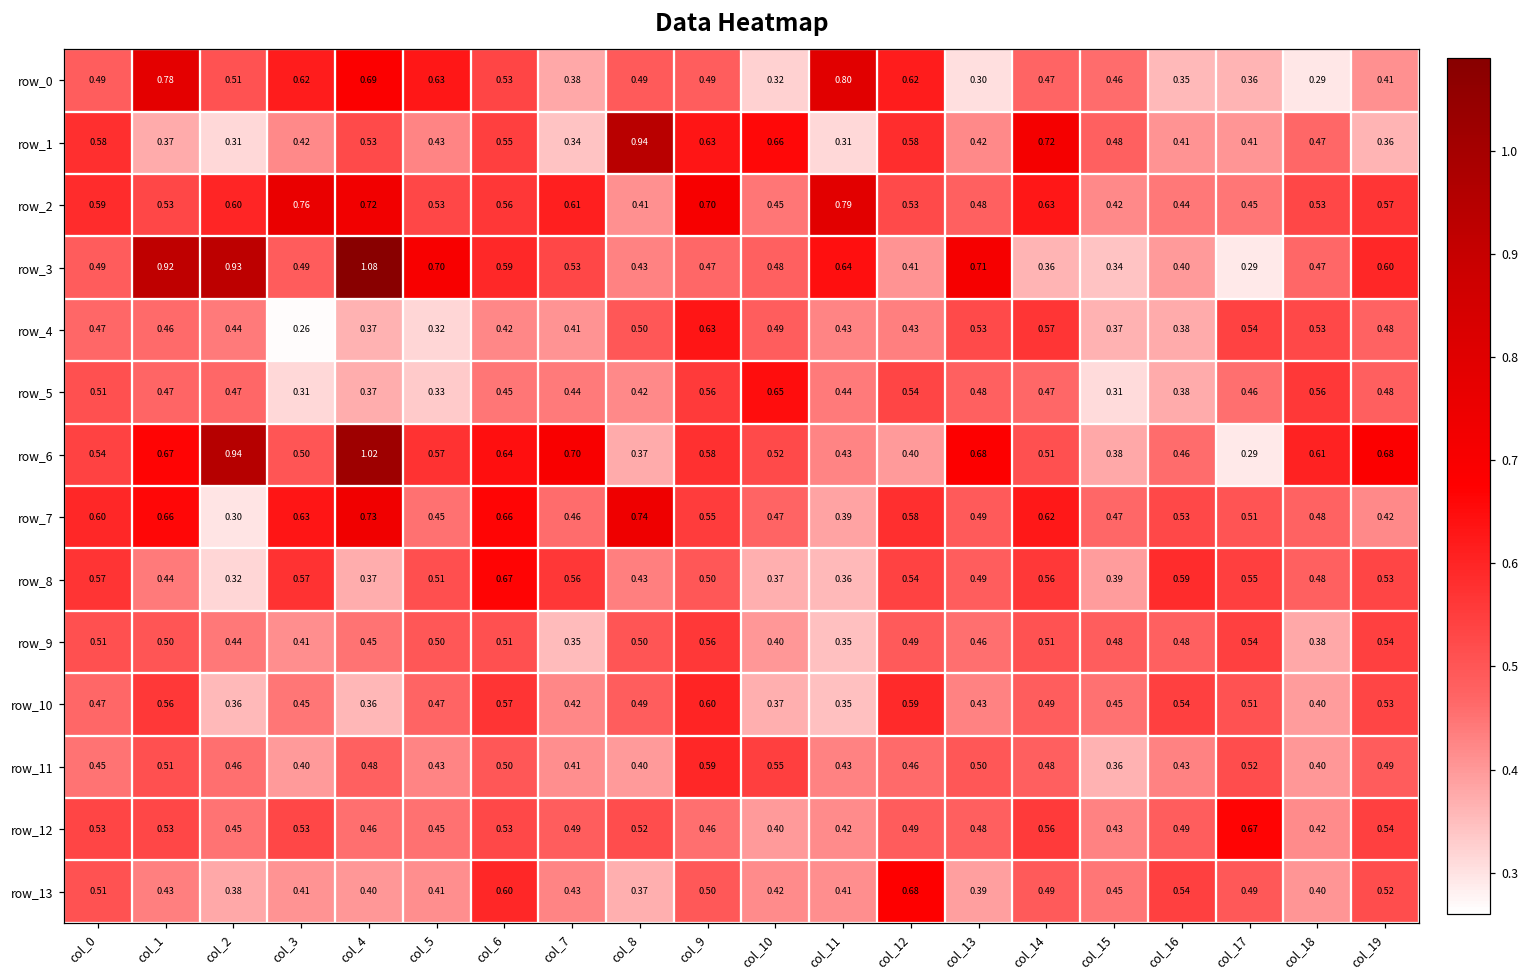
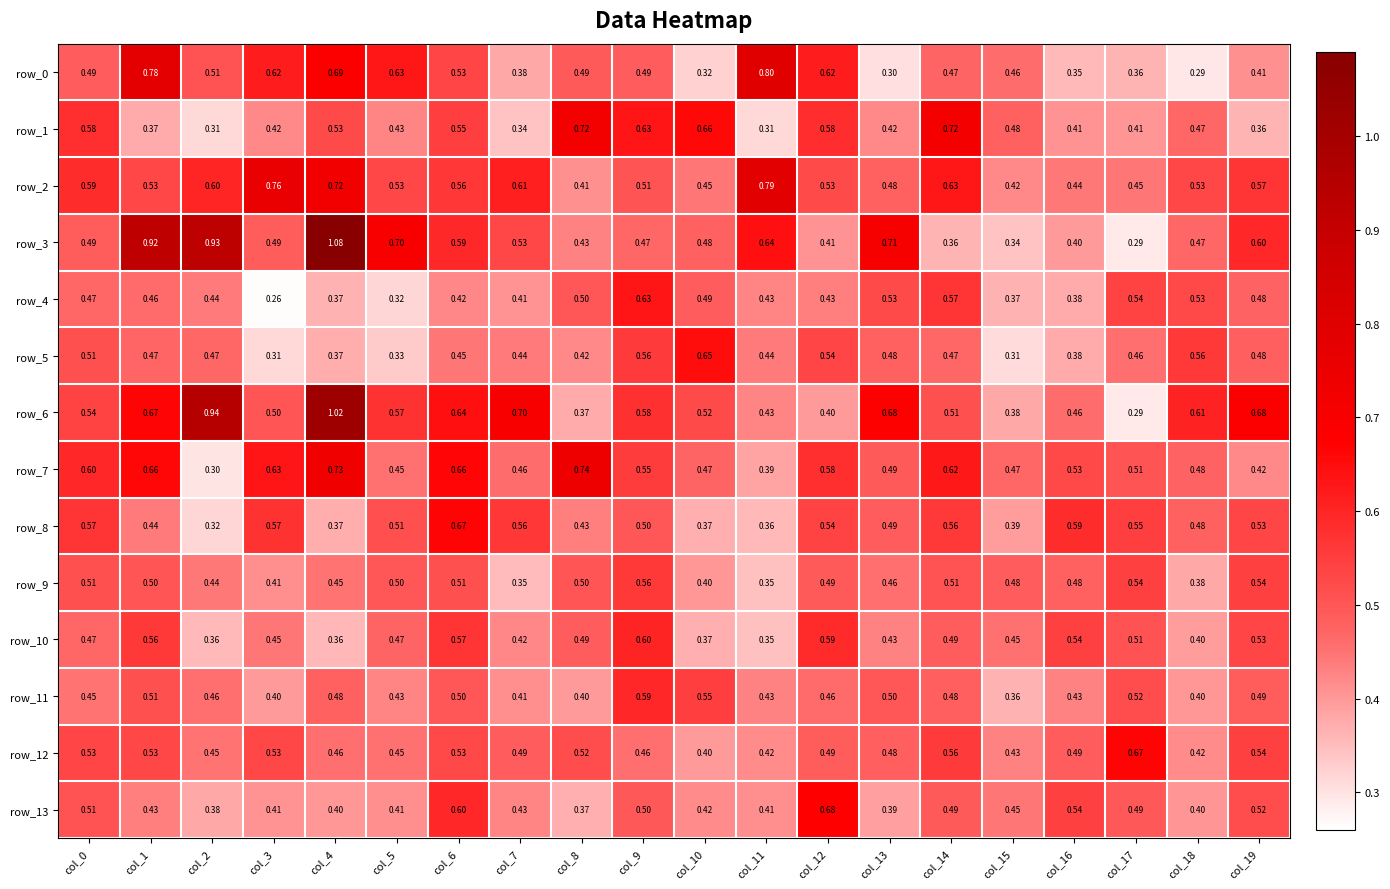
row_1, col_8: 0.94 -> 0.72
row_2, col_9: 0.70 -> 0.51
